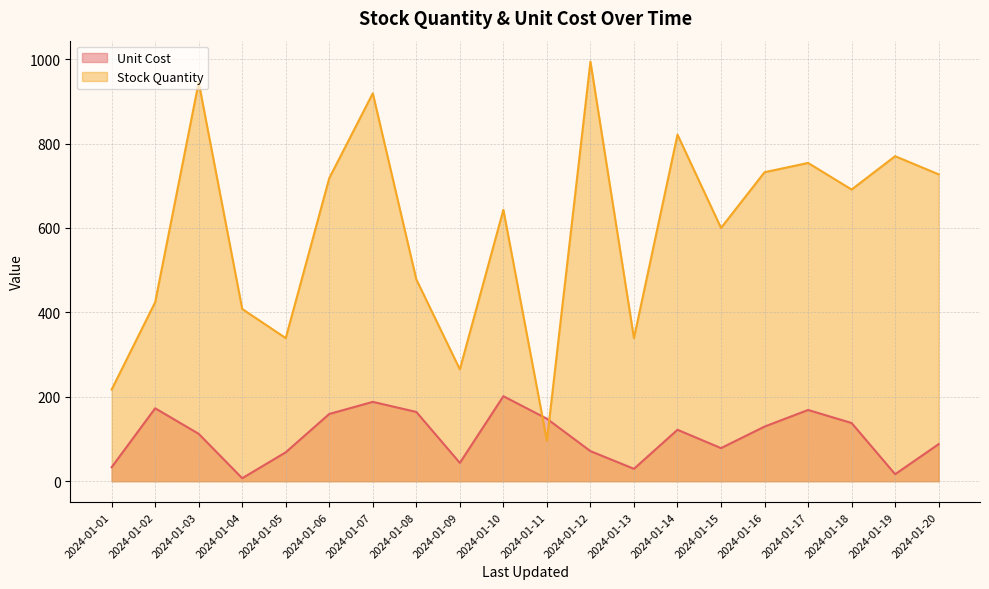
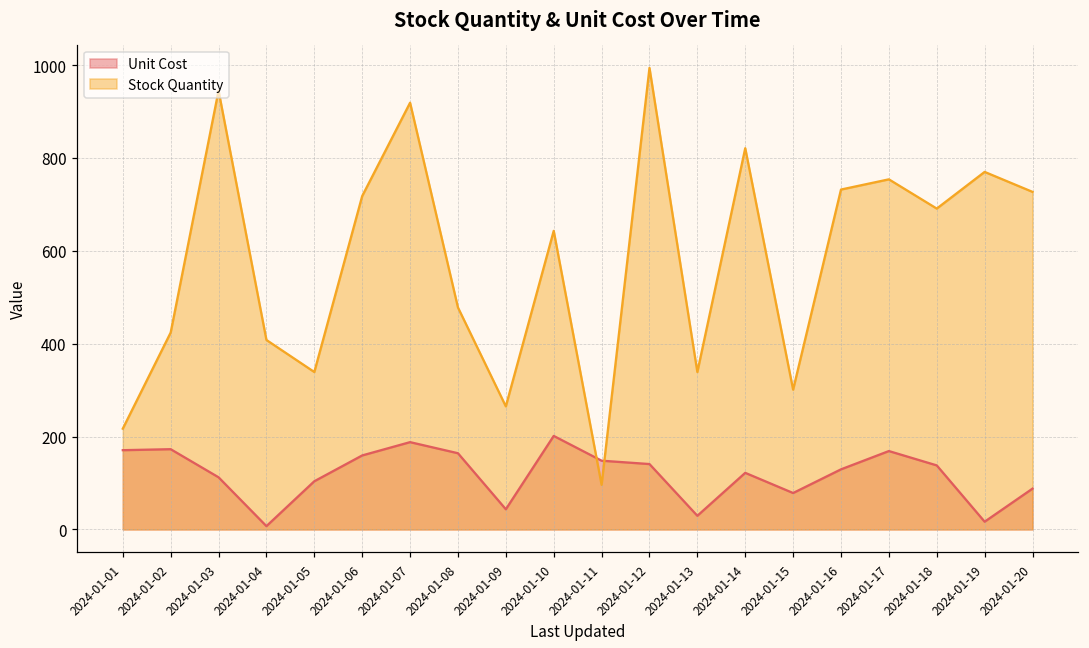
Unit Cost, 2024-01-01: 30 -> 170
Unit Cost, 2024-01-05: 70 -> 100
Unit Cost, 2024-01-12: 70 -> 140
Stock Quantity, 2024-01-15: 600 -> 300
